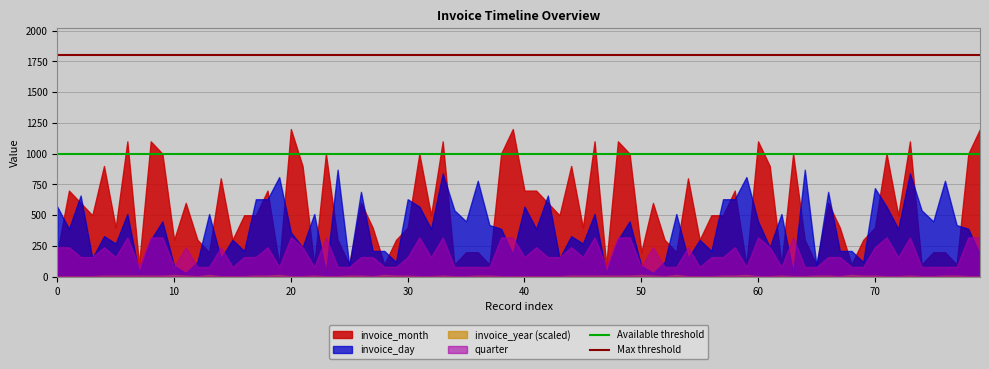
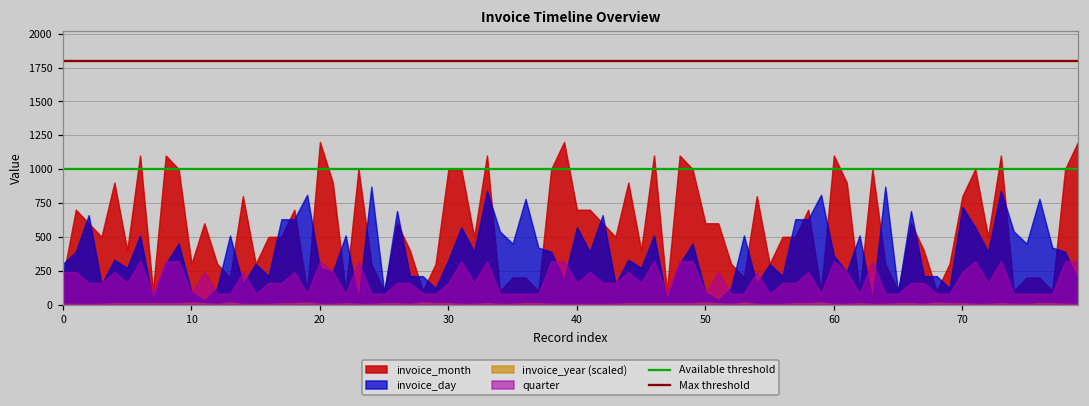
invoice_day, 0: 570 -> 300
invoice_day, 20: 360 -> 270
invoice_month, 30: 400 -> 1000
invoice_day, 30: 630 -> 330
invoice_month, 50: 200 -> 600
invoice_day, 60: 450 -> 360
invoice_month, 70: 400 -> 800
